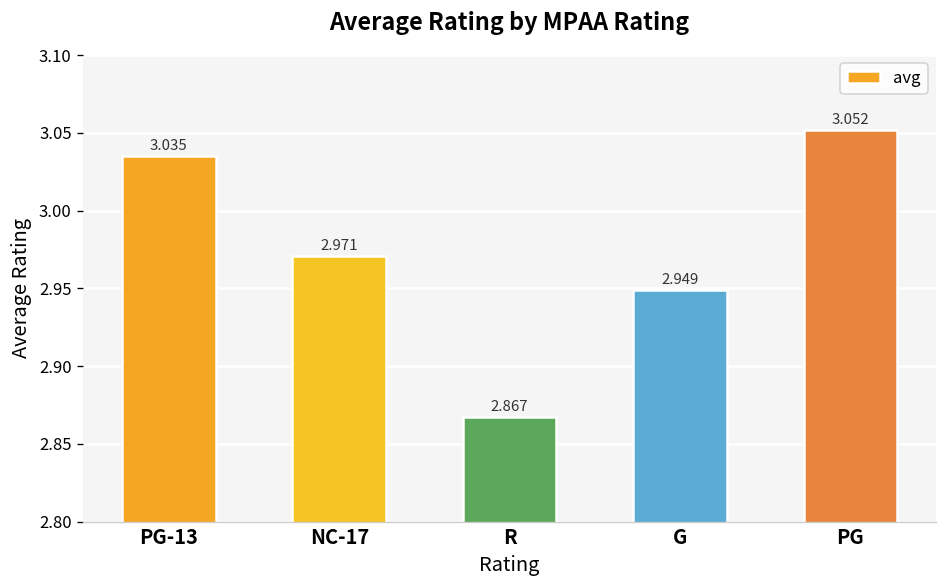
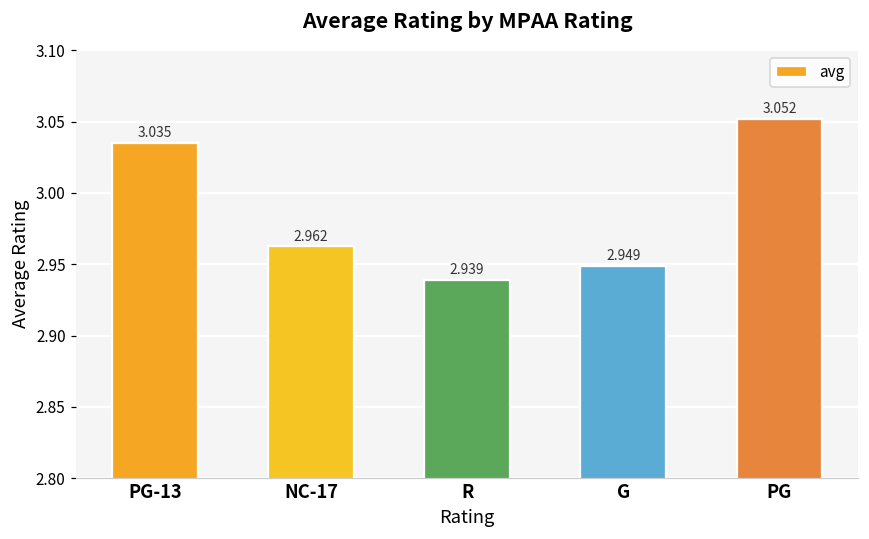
NC-17: 2.971 -> 2.962
R: 2.867 -> 2.939
